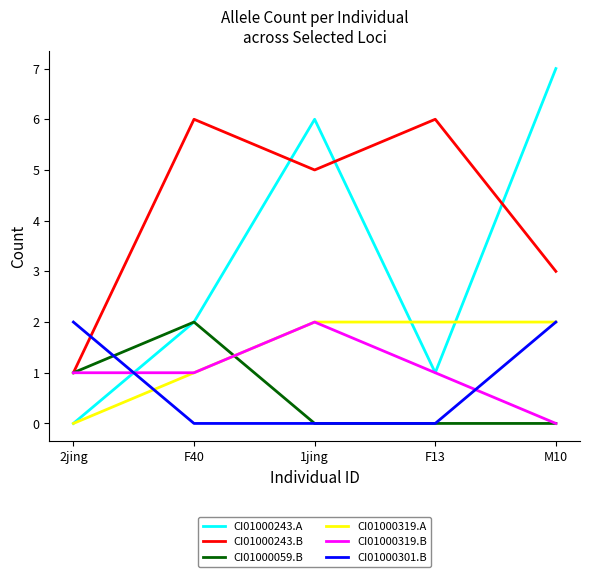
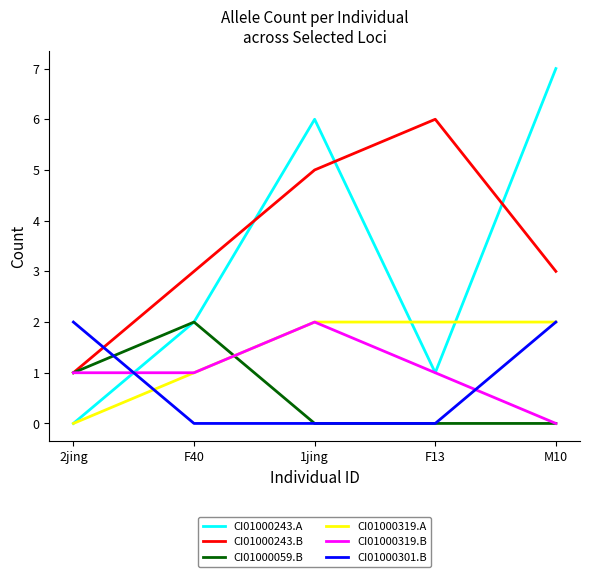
CI01000243.B, F40: 6 -> 3
